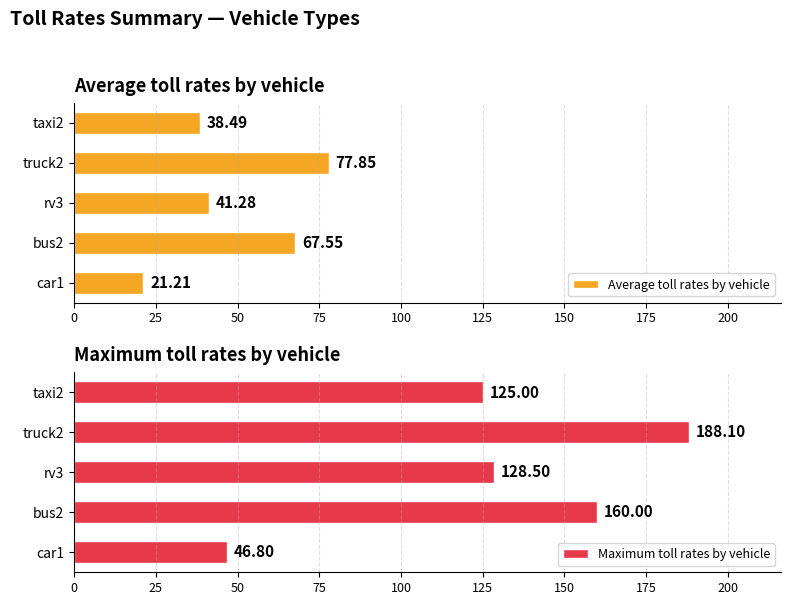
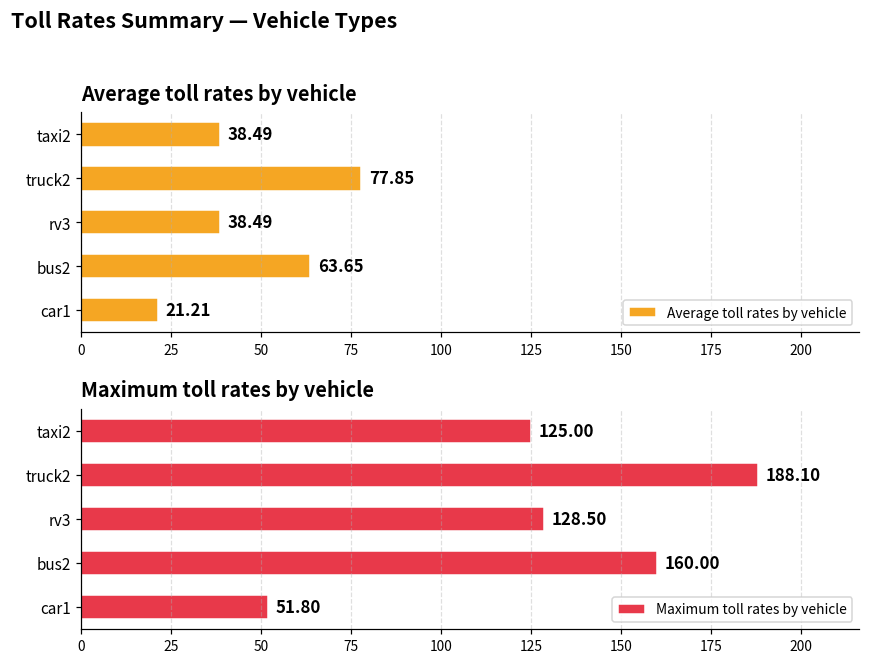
Average toll rates by vehicle, rv3: 41.28 -> 38.49
Average toll rates by vehicle, bus2: 67.55 -> 63.65
Maximum toll rates by vehicle, car1: 46.80 -> 51.80
